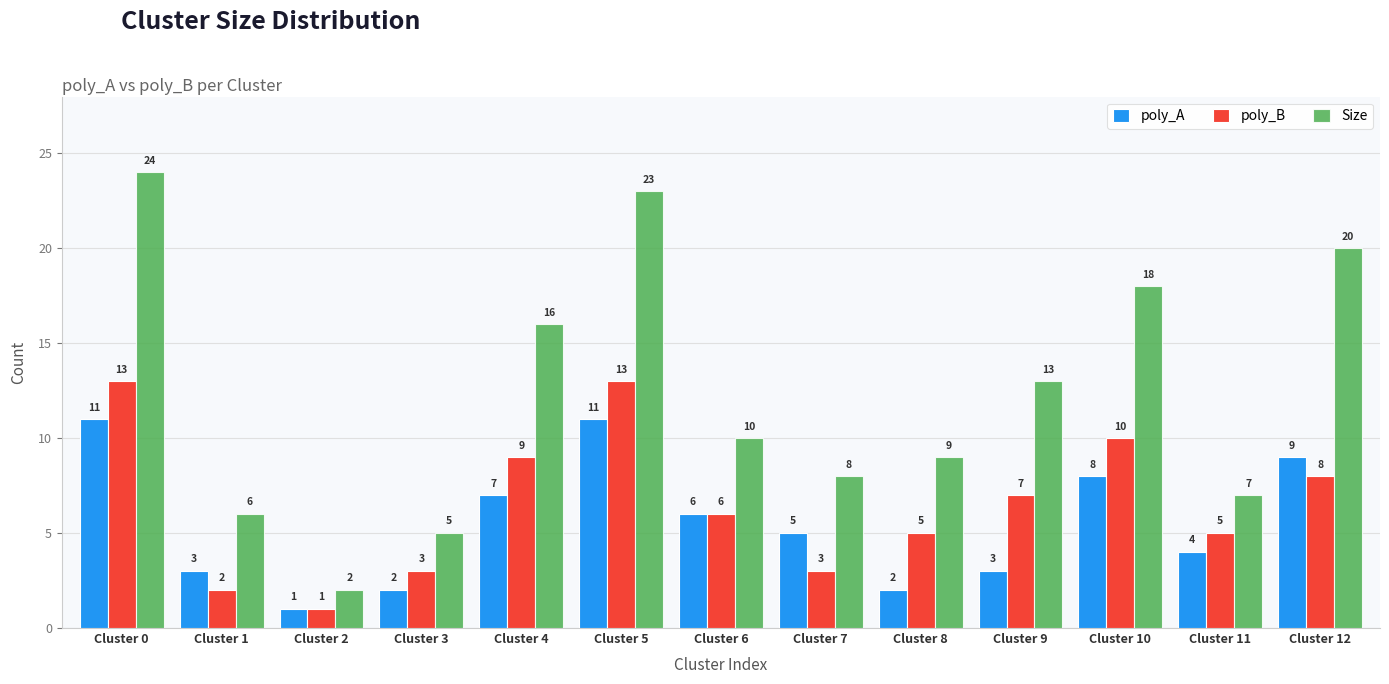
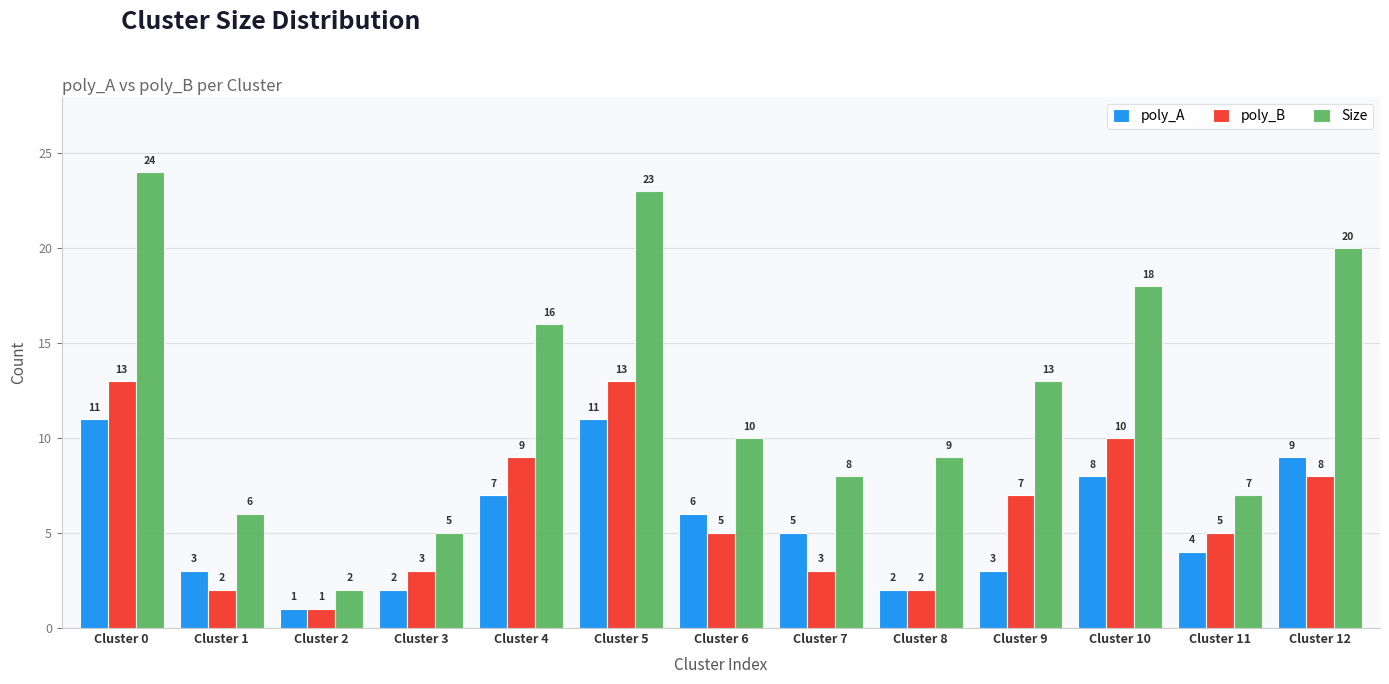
poly_B, Cluster 6: 6 -> 5
poly_B, Cluster 8: 5 -> 2
